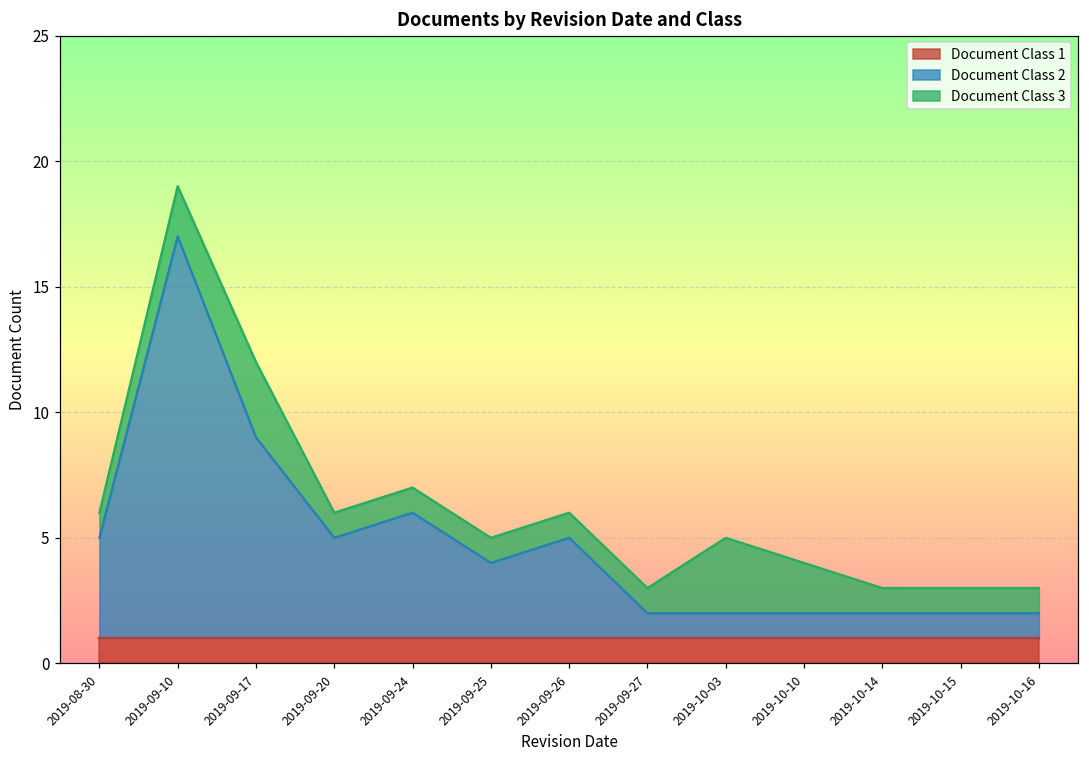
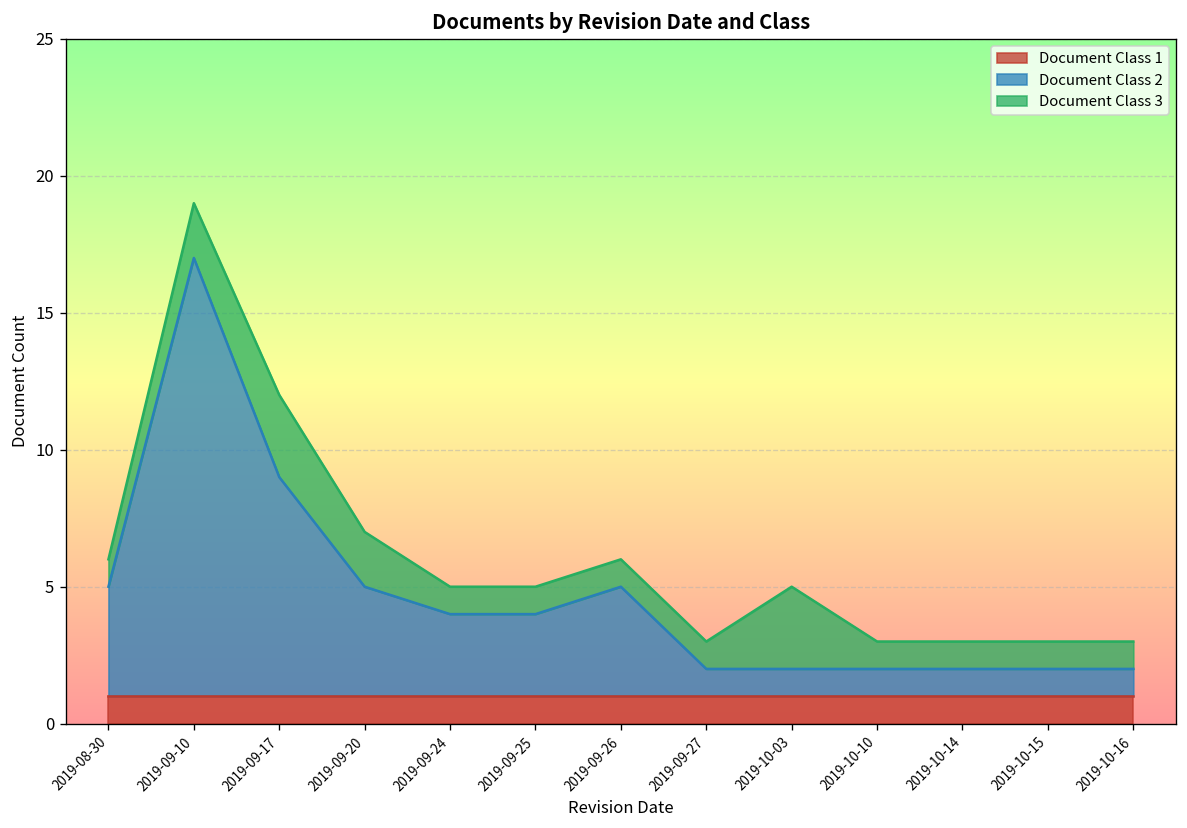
Document Class 3, 2019-09-20: 1 -> 2
Document Class 2, 2019-09-24: 6.0 -> 4.0
Document Class 3, 2019-10-10: 2 -> 1
